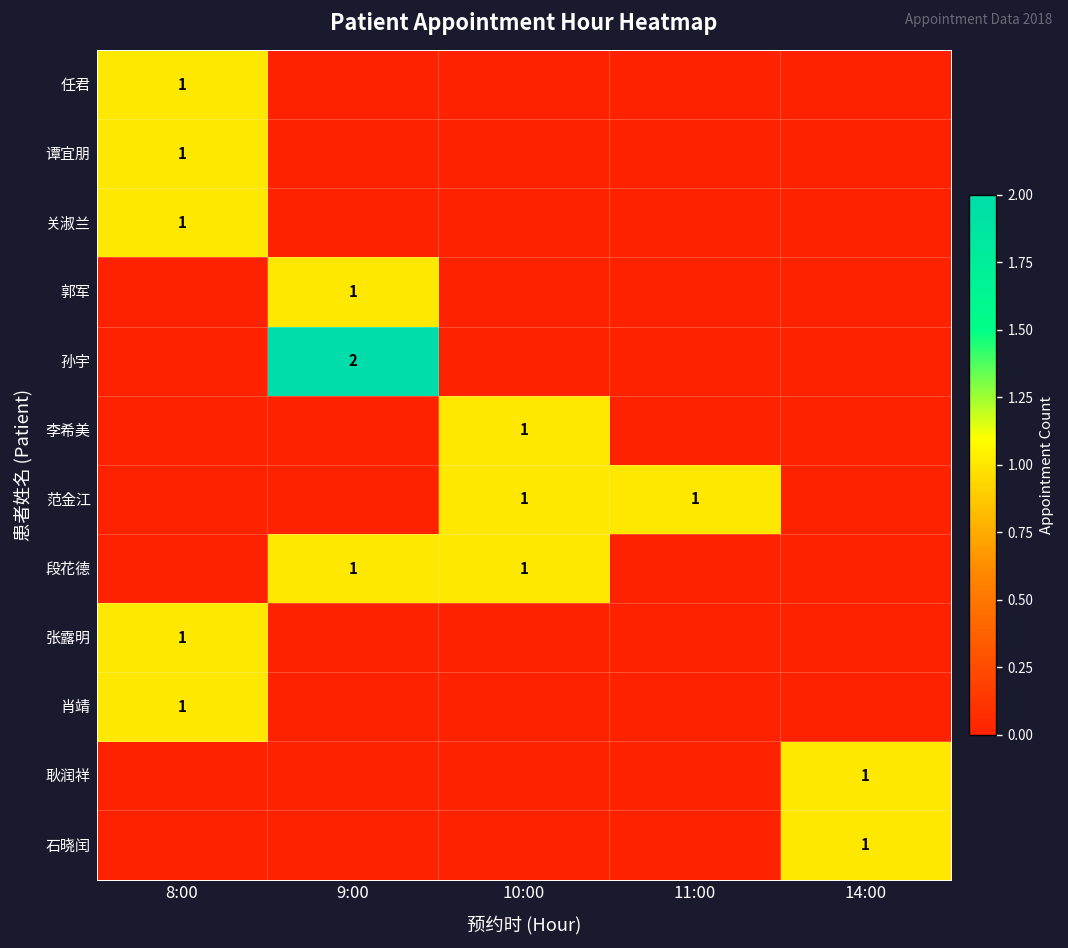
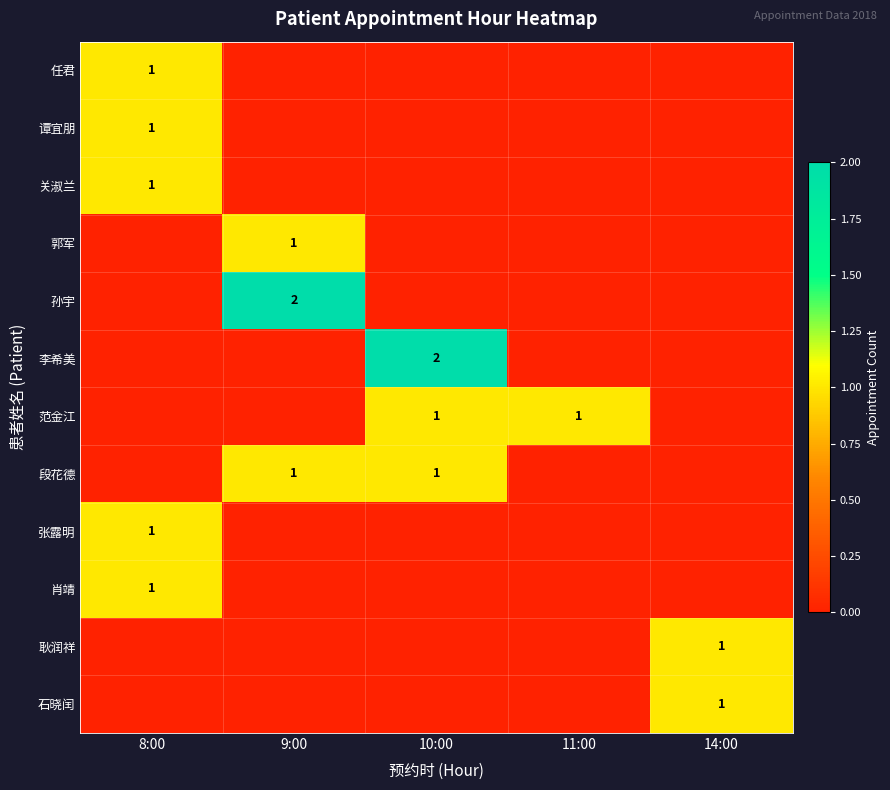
李希美, 10:00: 1 -> 2
